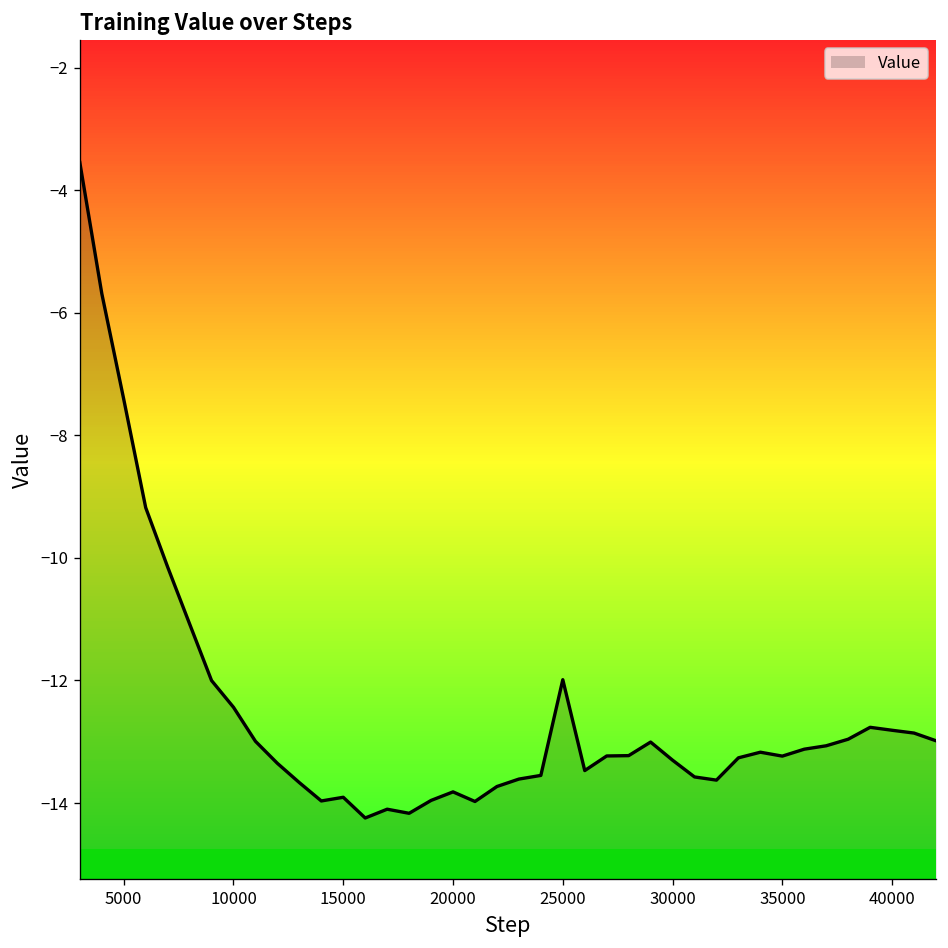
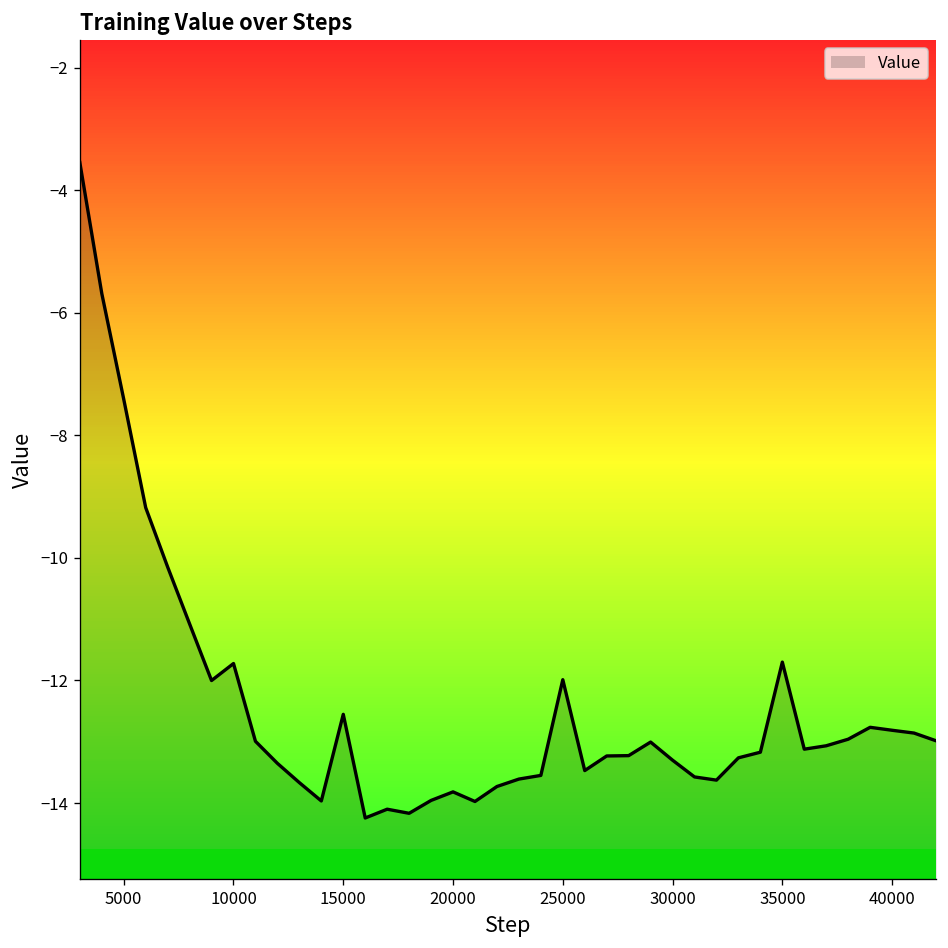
Value, 10000: -12.4 -> -11.7
Value, 15000: -13.9 -> -12.6
Value, 35000: -13.2 -> -11.7
